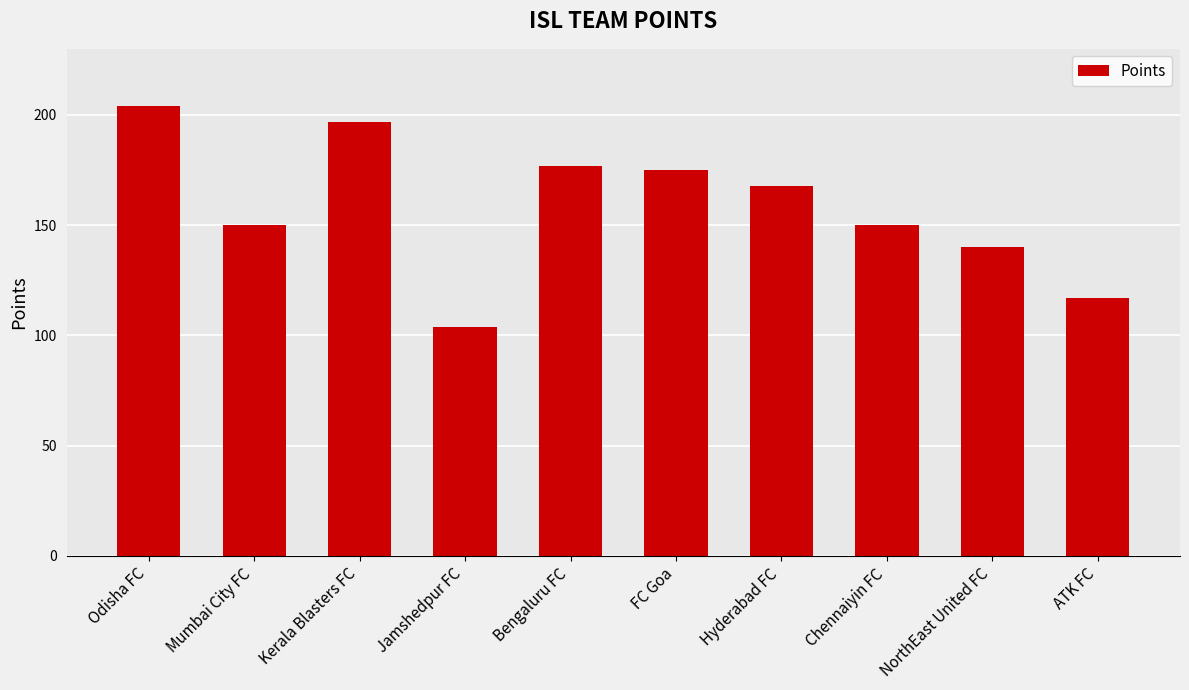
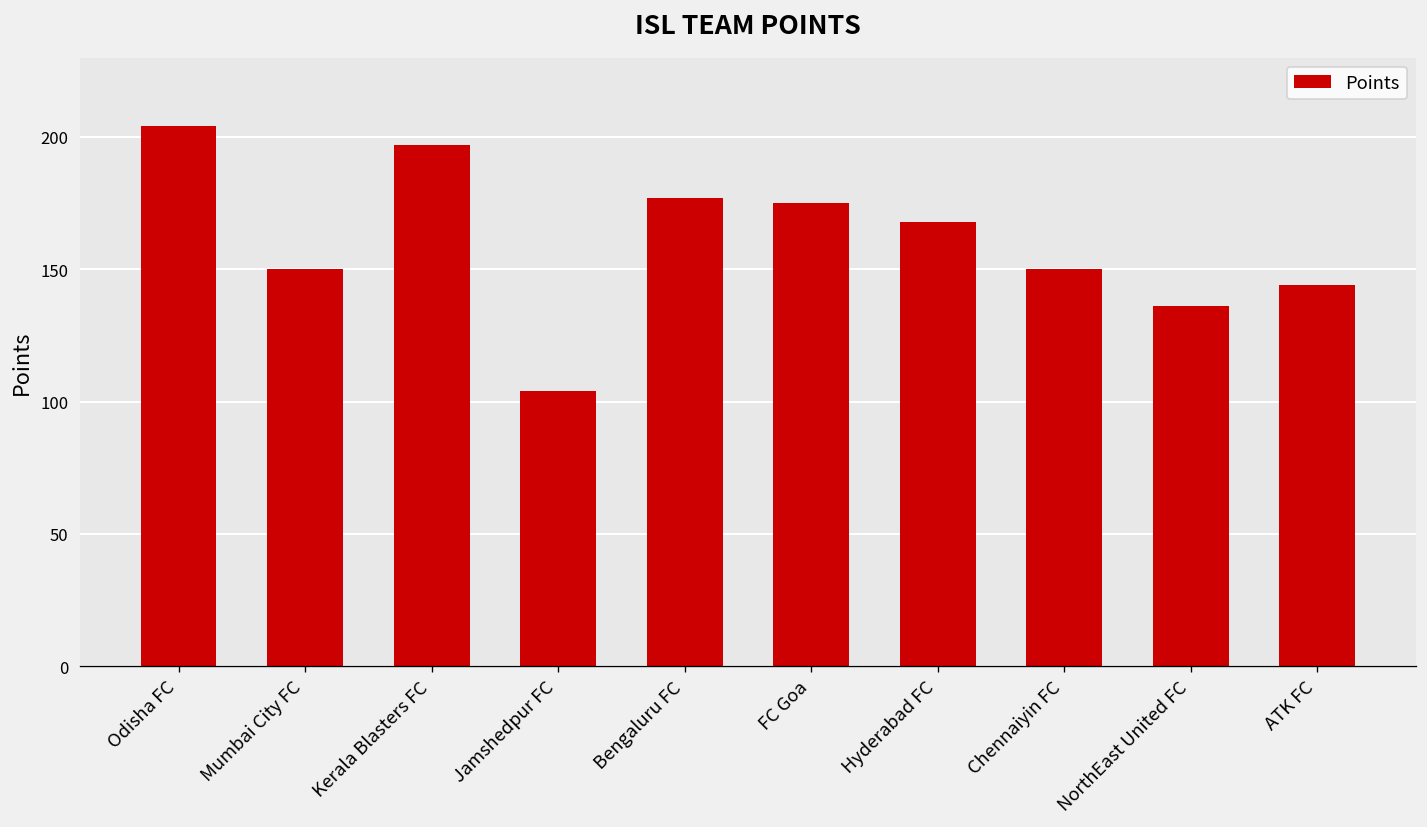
NorthEast United FC: 140 -> 136
ATK FC: 117 -> 144
